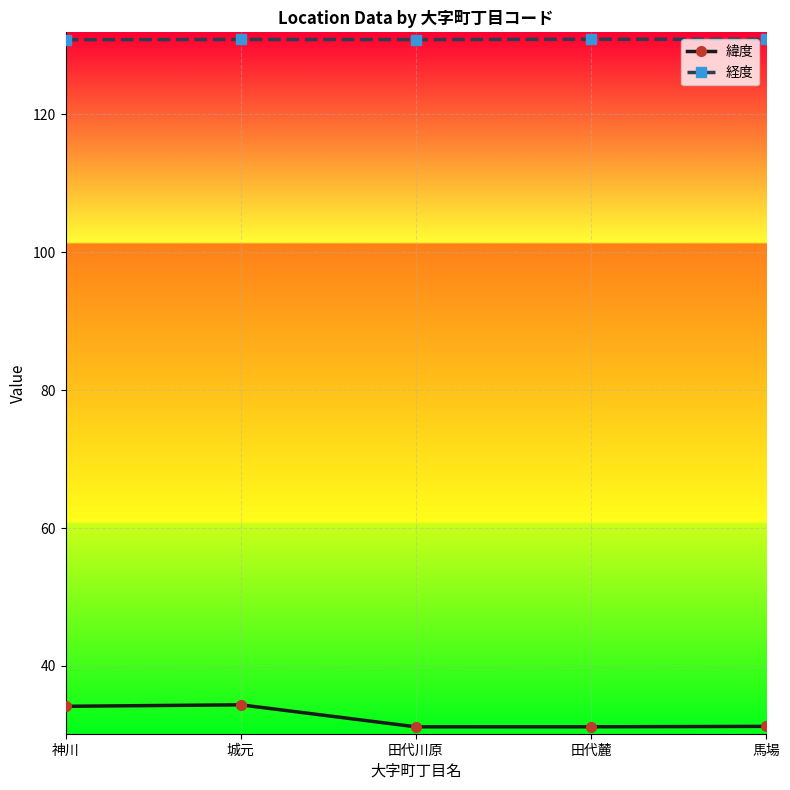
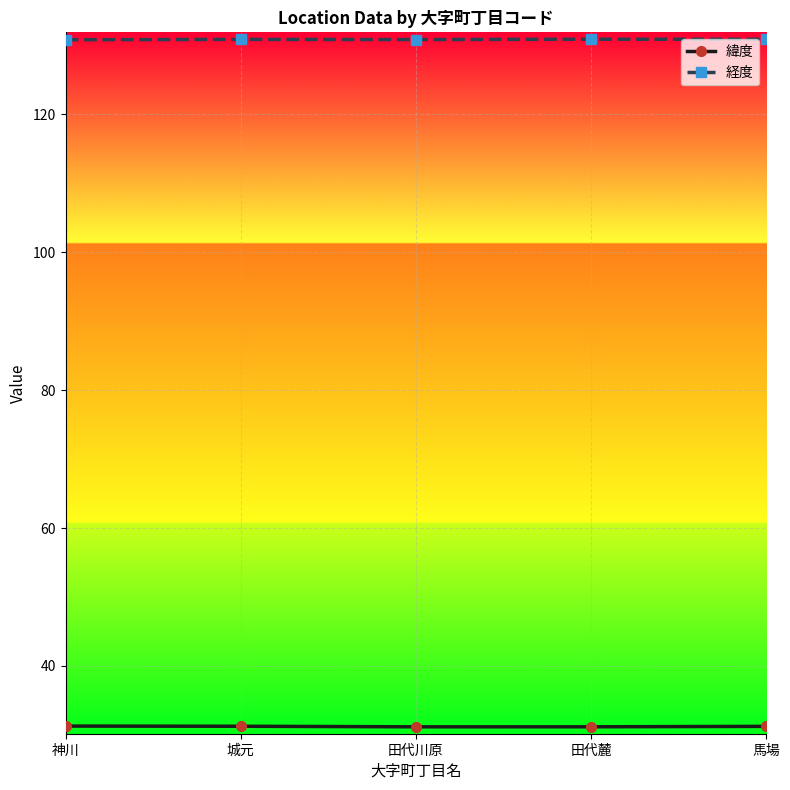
緯度, 神川: 34 -> 31
緯度, 城元: 34 -> 31
